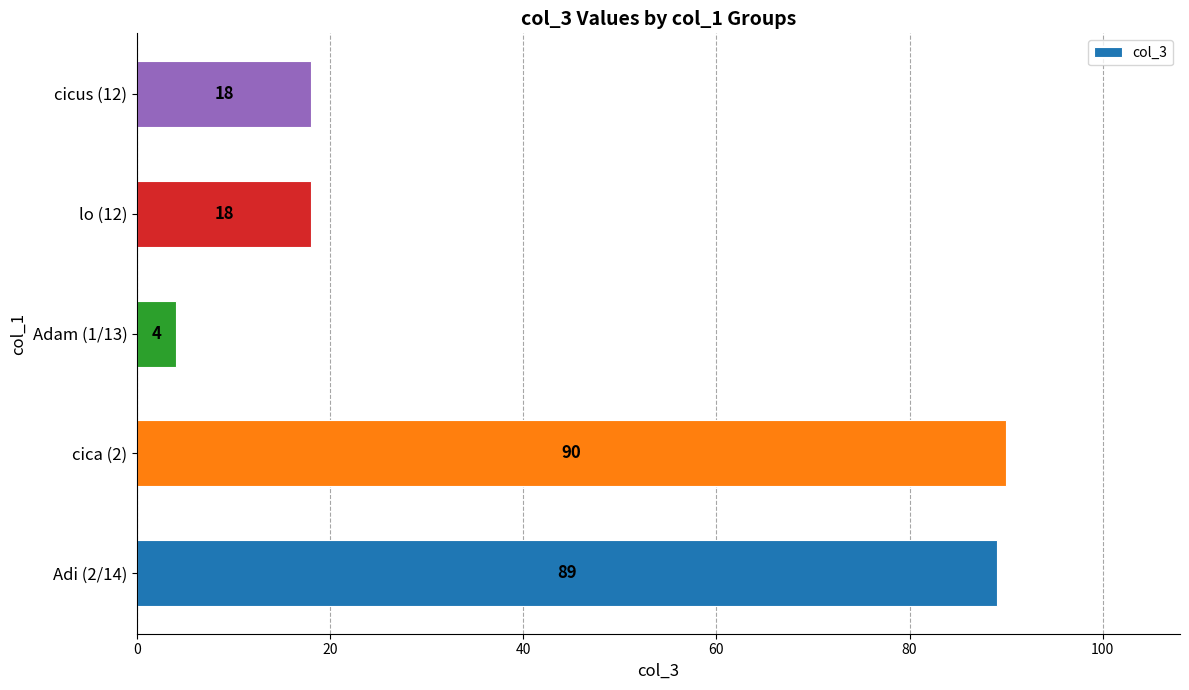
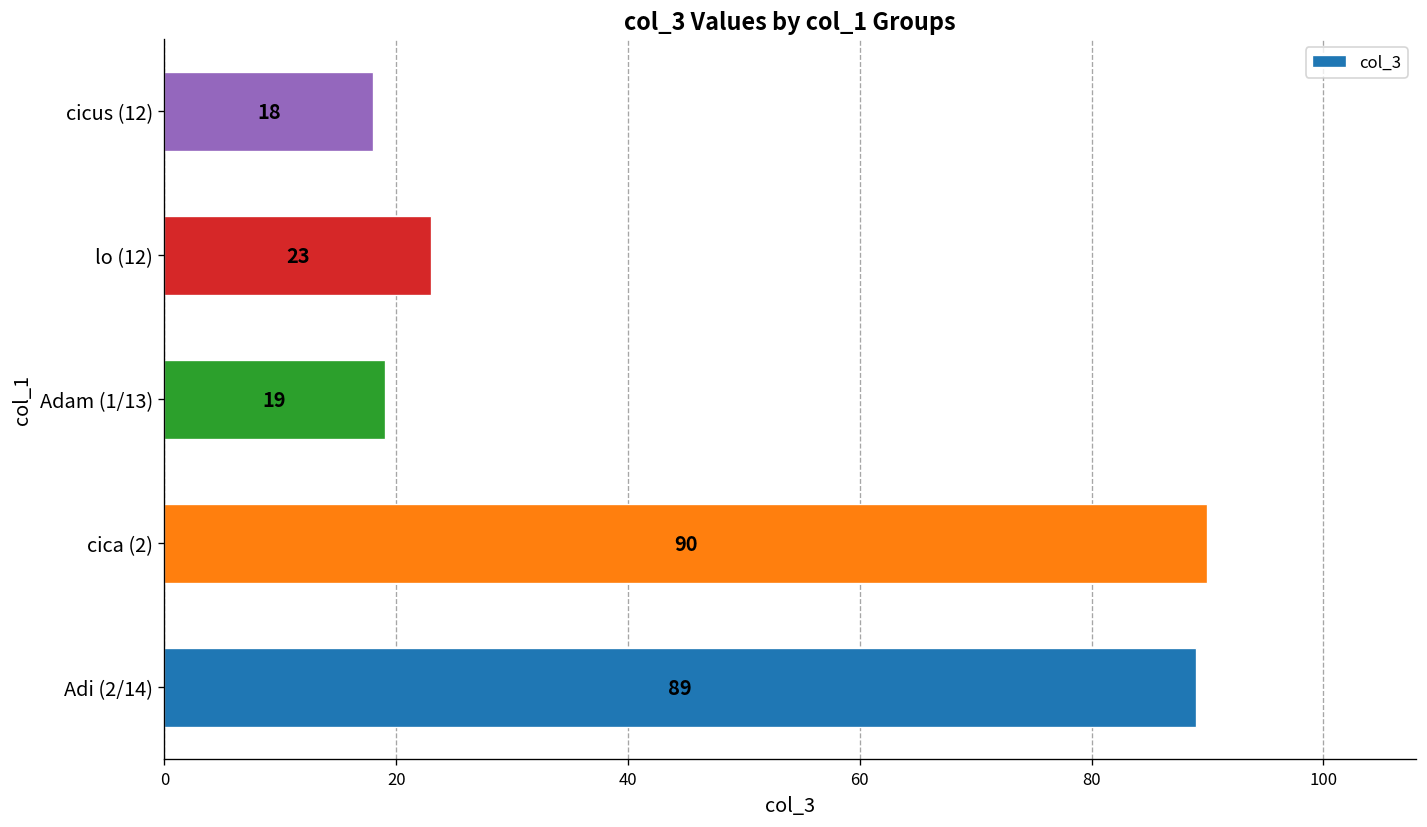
lo (12): 18 -> 23
Adam (1/13): 4 -> 19
